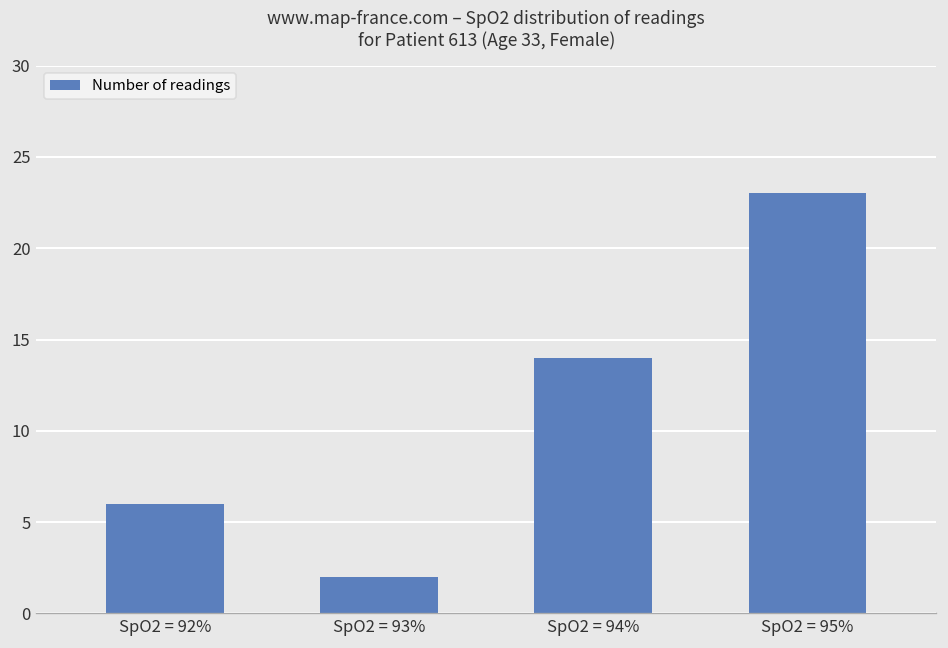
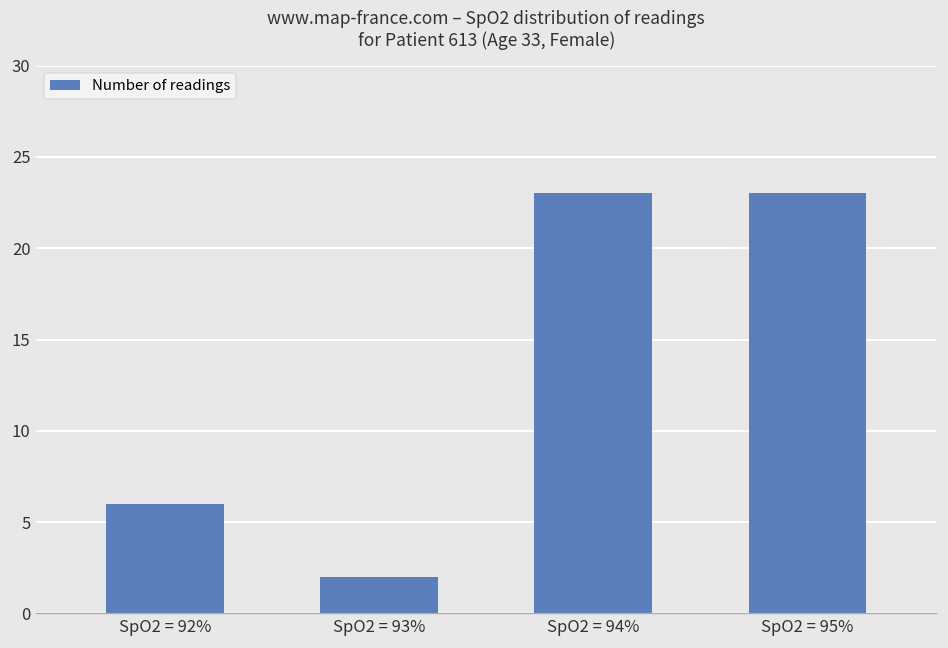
SpO2 = 94%: 14 -> 23
